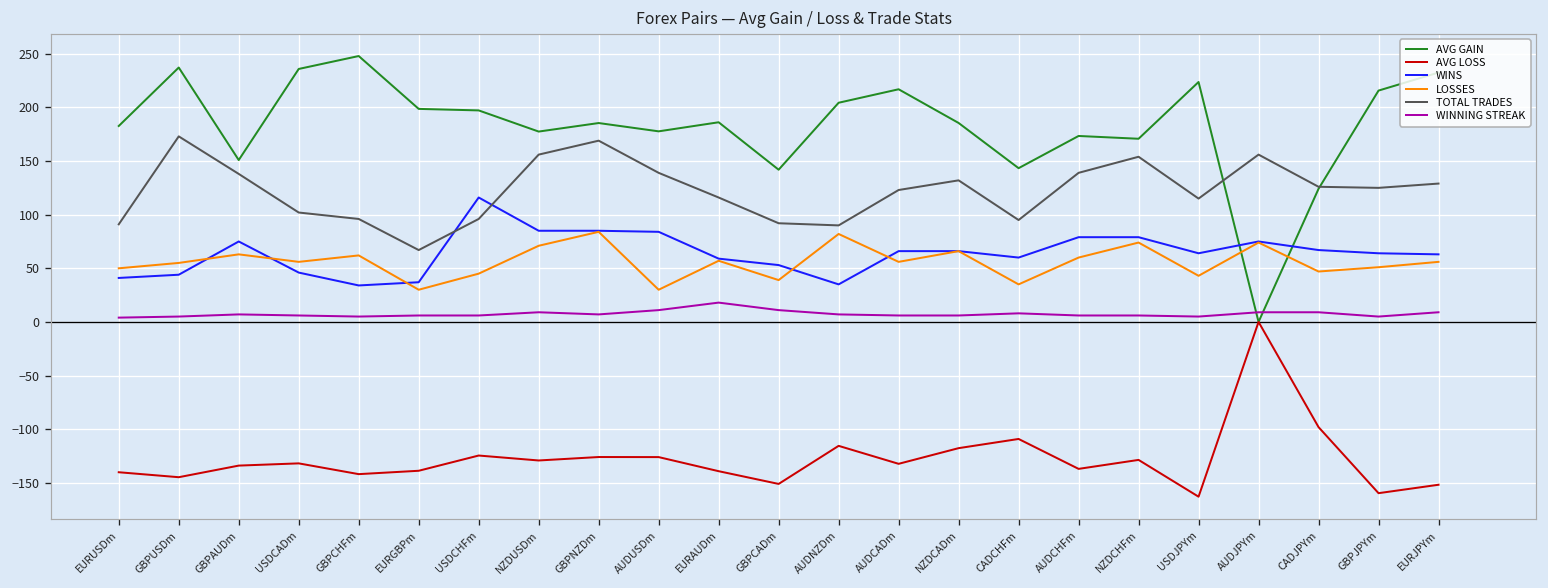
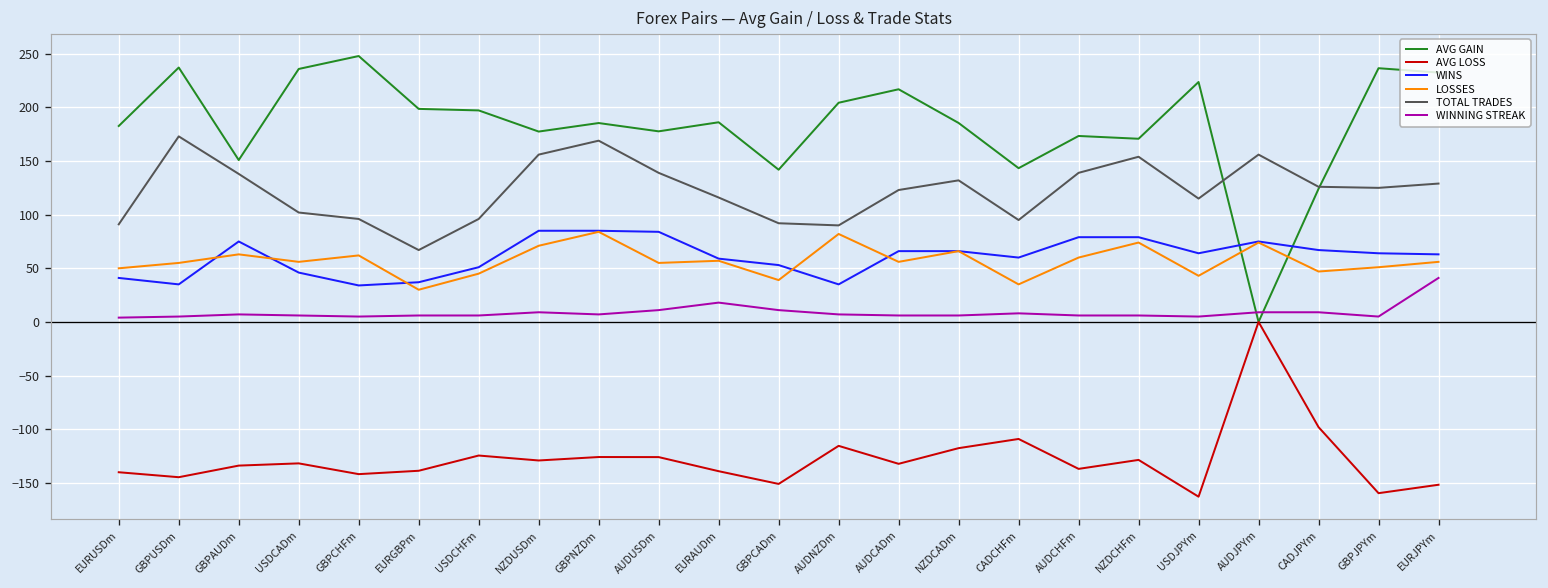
WINS, GBPUSDm: 44 -> 35
WINS, USDCHFm: 120 -> 50
LOSSES, AUDUSDm: 30 -> 60
AVG GAIN, GBPJPYm: 220 -> 240
WINNING STREAK, EURJPYm: 10 -> 40
